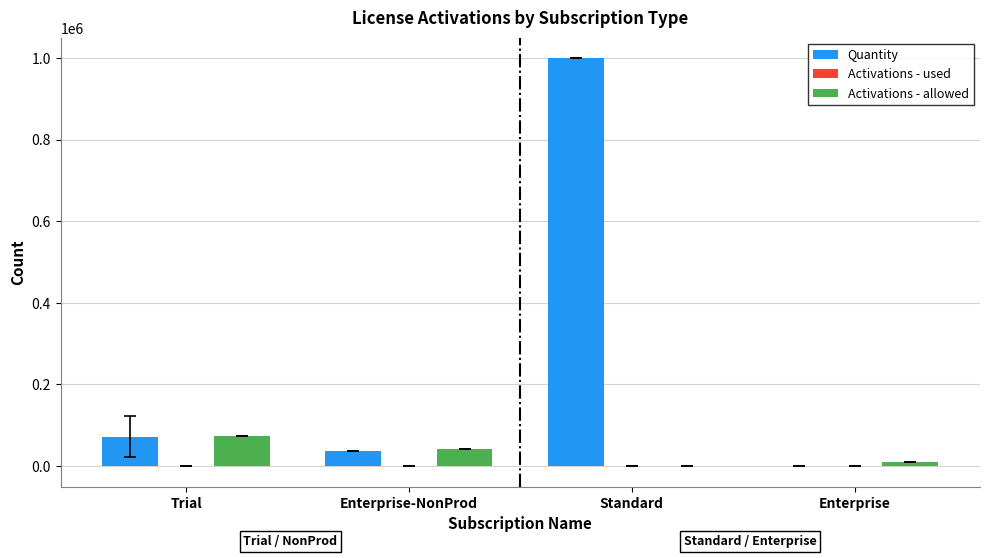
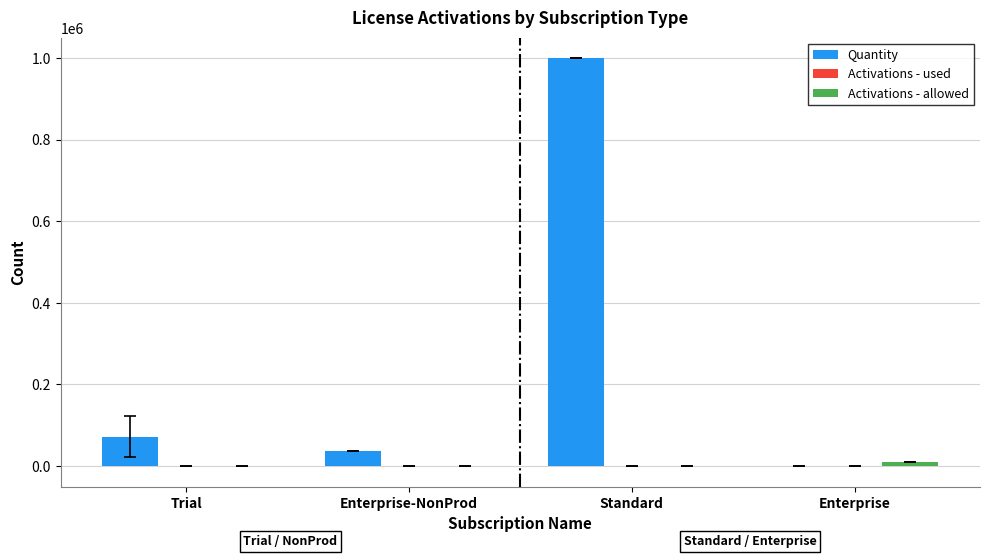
Activations - allowed, Trial: 70000 -> 0
Activations - allowed, Enterprise-NonProd: 40000 -> 0
